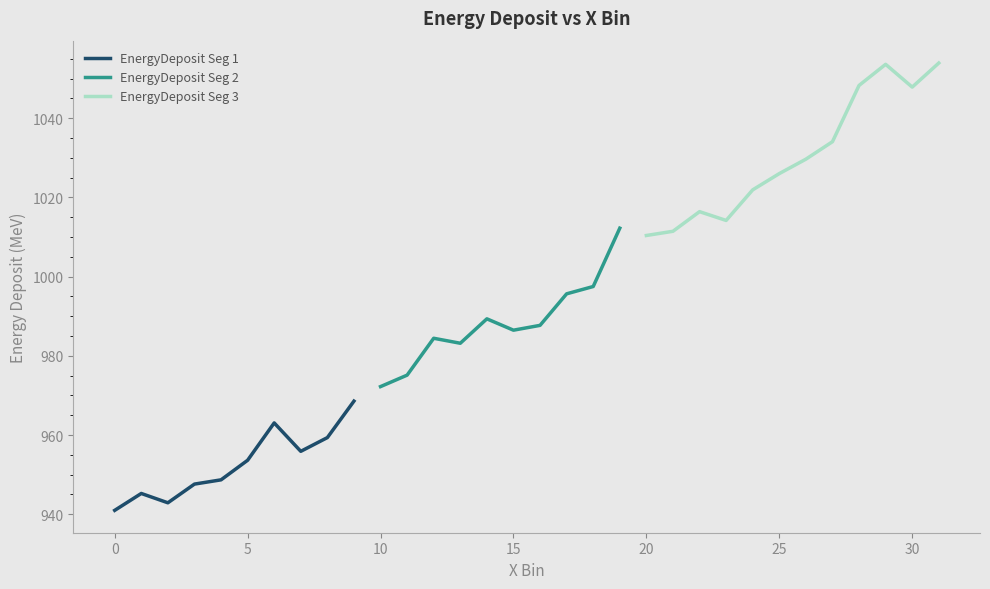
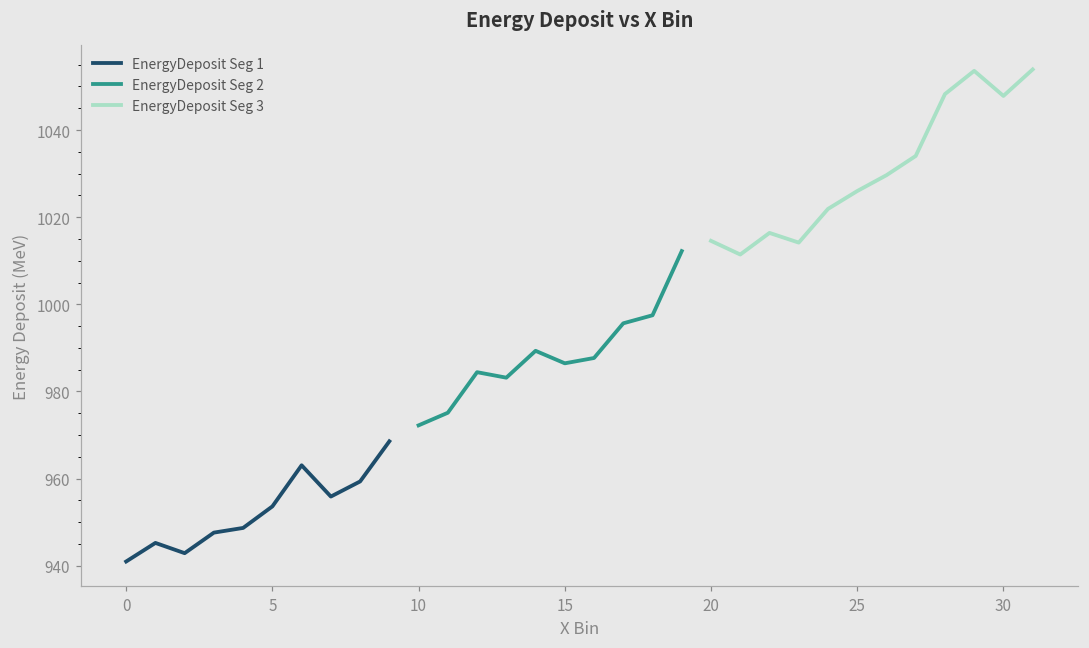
EnergyDeposit Seg 3, 20: 1010 -> 1015
